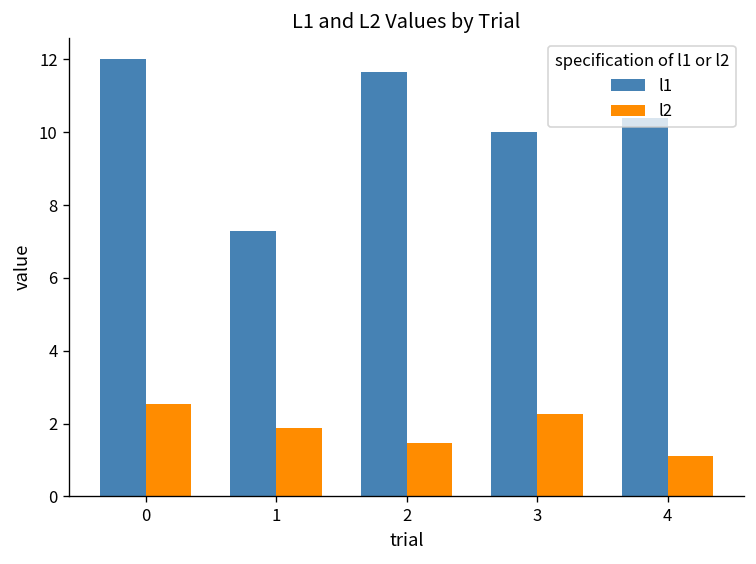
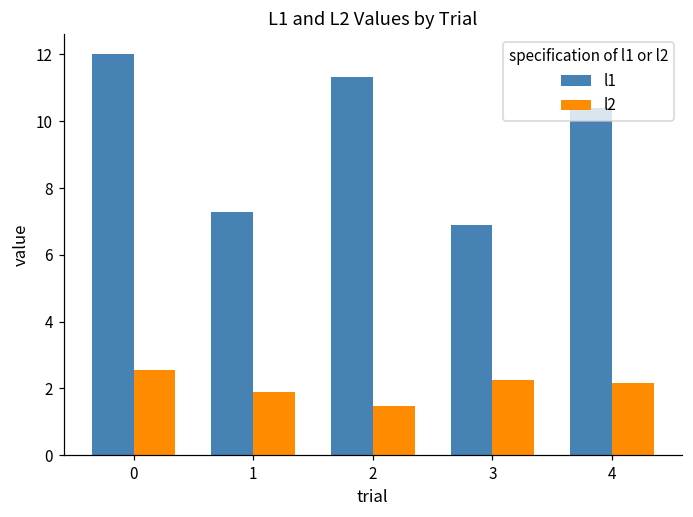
l1, 2: 11.7 -> 11.3
l1, 3: 10.0 -> 6.9
l2, 4: 1.1 -> 2.2
